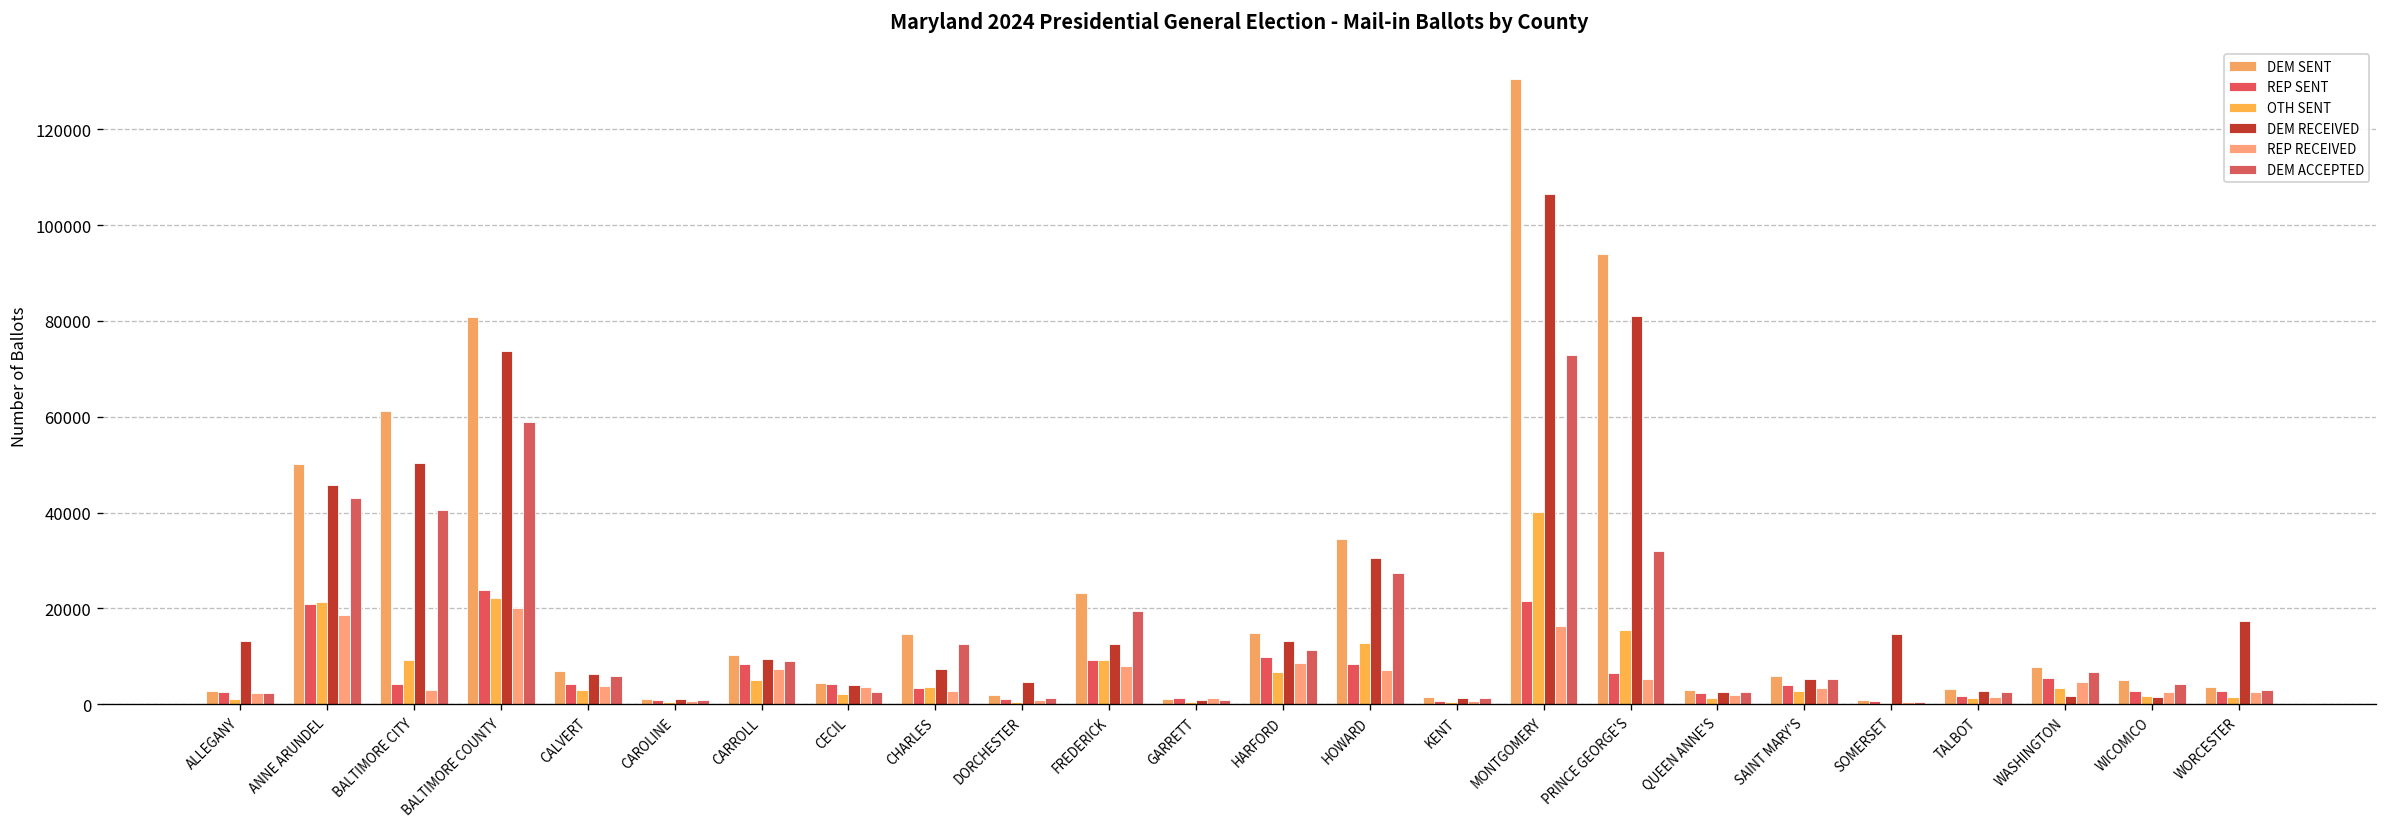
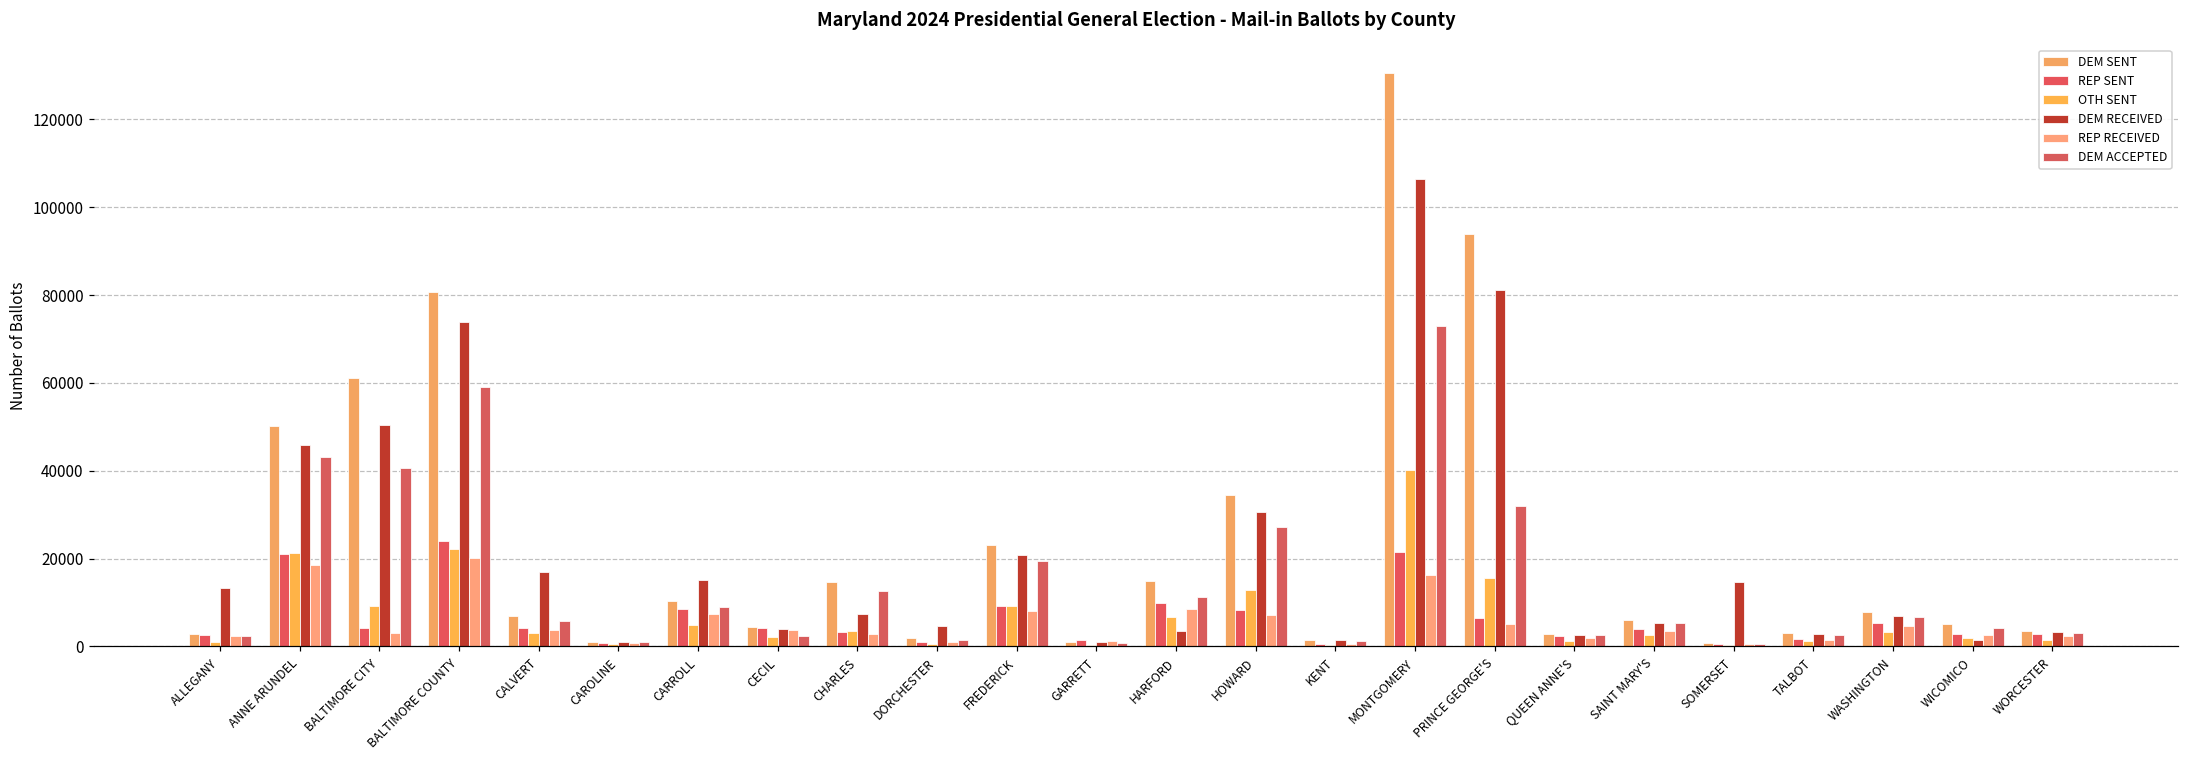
DEM RECEIVED, CALVERT: 6000 -> 17000
DEM RECEIVED, CARROLL: 9000 -> 15000
DEM RECEIVED, FREDERICK: 13000 -> 21000
DEM RECEIVED, HARFORD: 13000 -> 3000
DEM RECEIVED, WASHINGTON: 2000 -> 7000
DEM RECEIVED, WORCESTER: 17000 -> 3000
